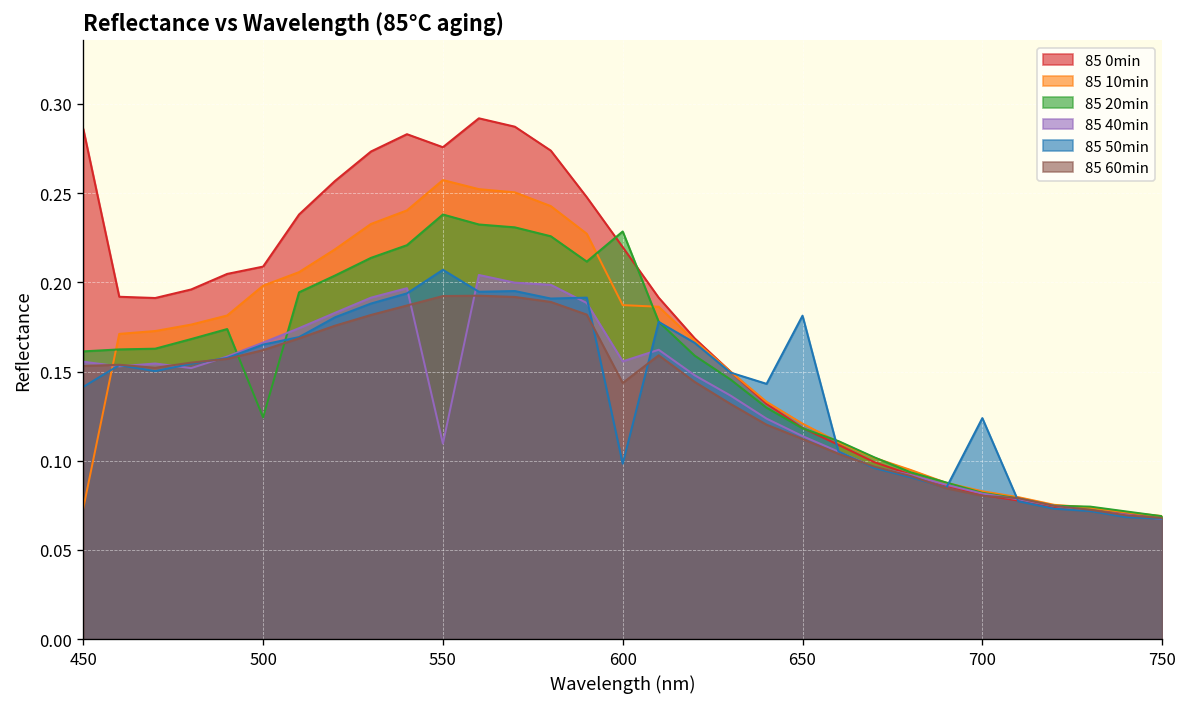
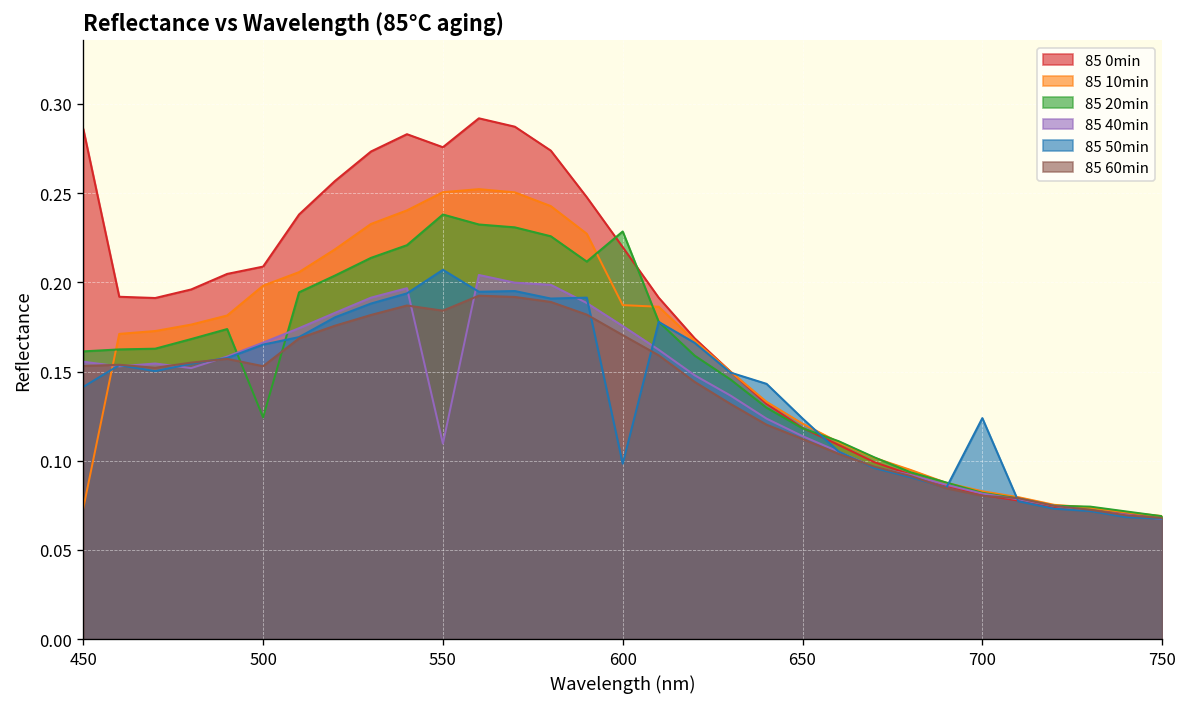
85 60min, 500: 0.162 -> 0.153
85 10min, 550: 0.257 -> 0.251
85 60min, 550: 0.192 -> 0.184
85 40min, 600: 0.156 -> 0.176
85 60min, 600: 0.144 -> 0.170
85 50min, 650: 0.181 -> 0.124
